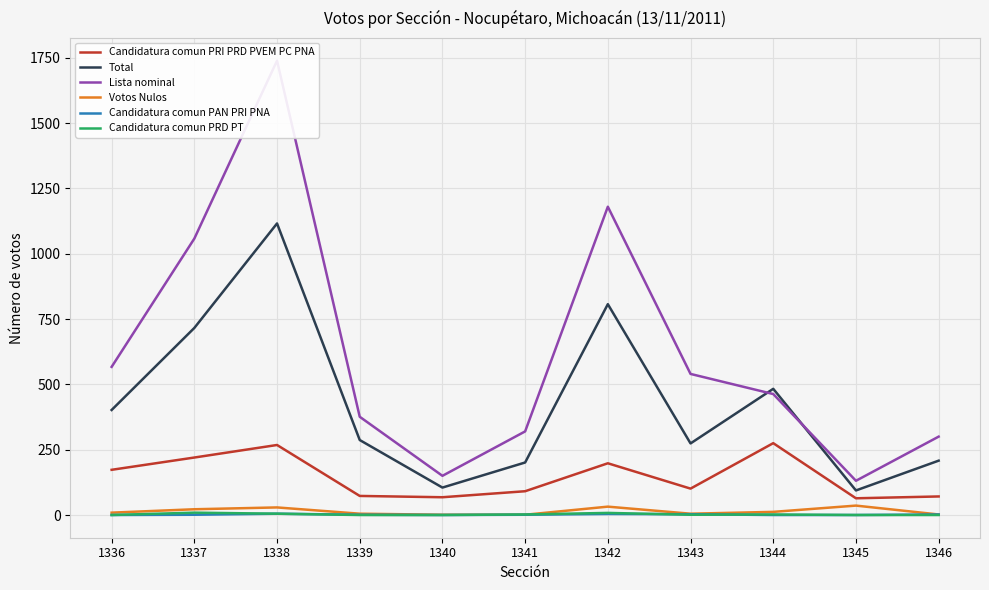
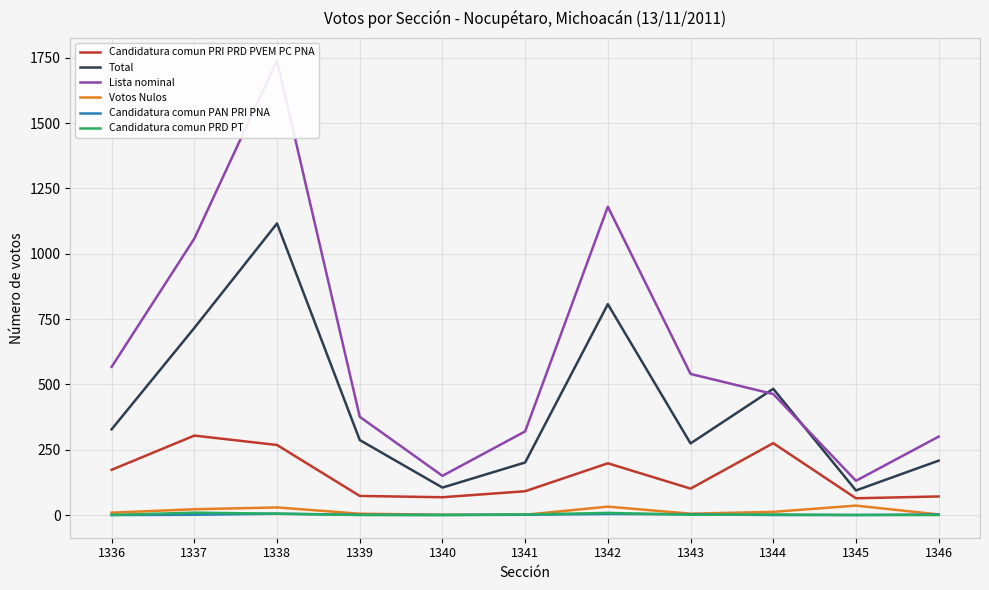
Total, 1336: 400 -> 330
Candidatura comun PRI PRD PVEM PC PNA, 1337: 220 -> 300
